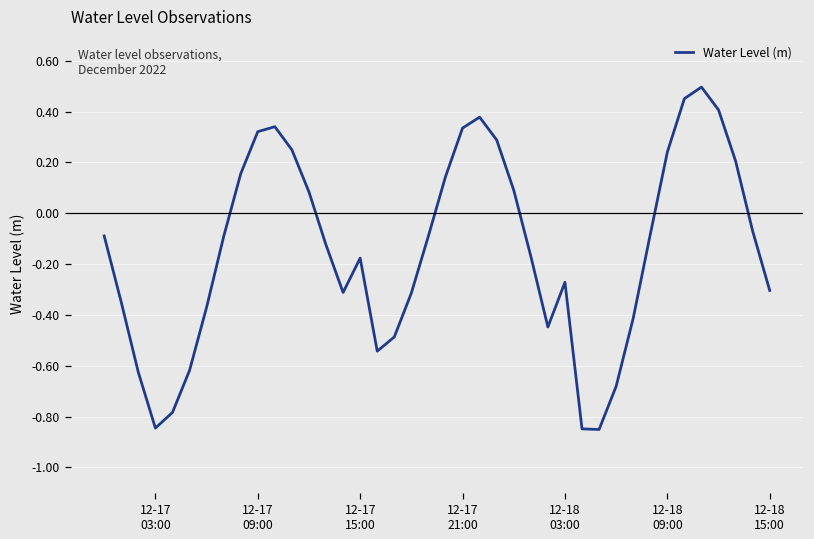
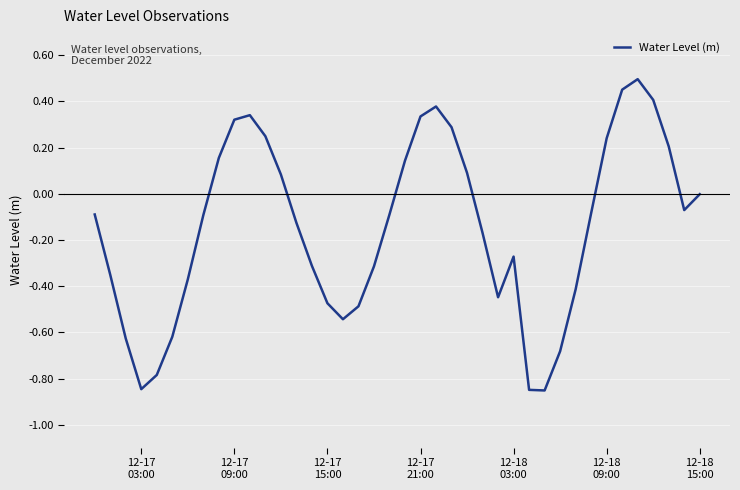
12-17 15:00: -0.18 -> -0.47
12-18 15:00: -0.30 -> 0.00
